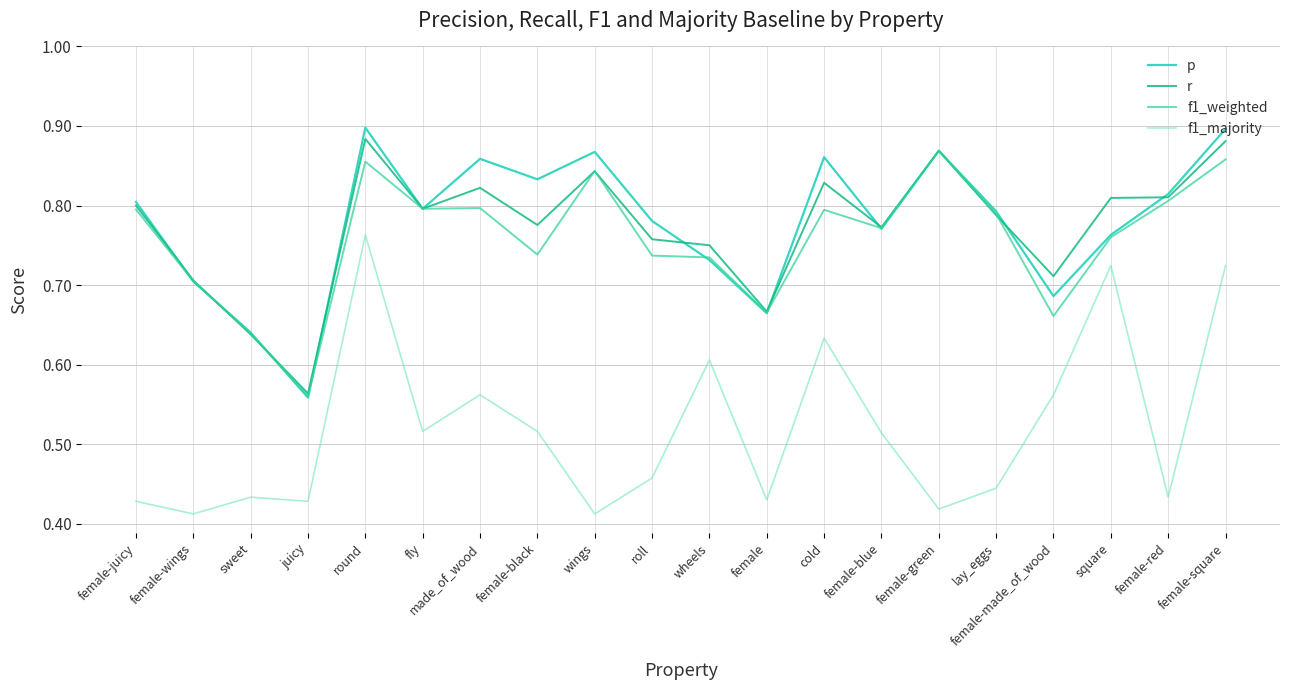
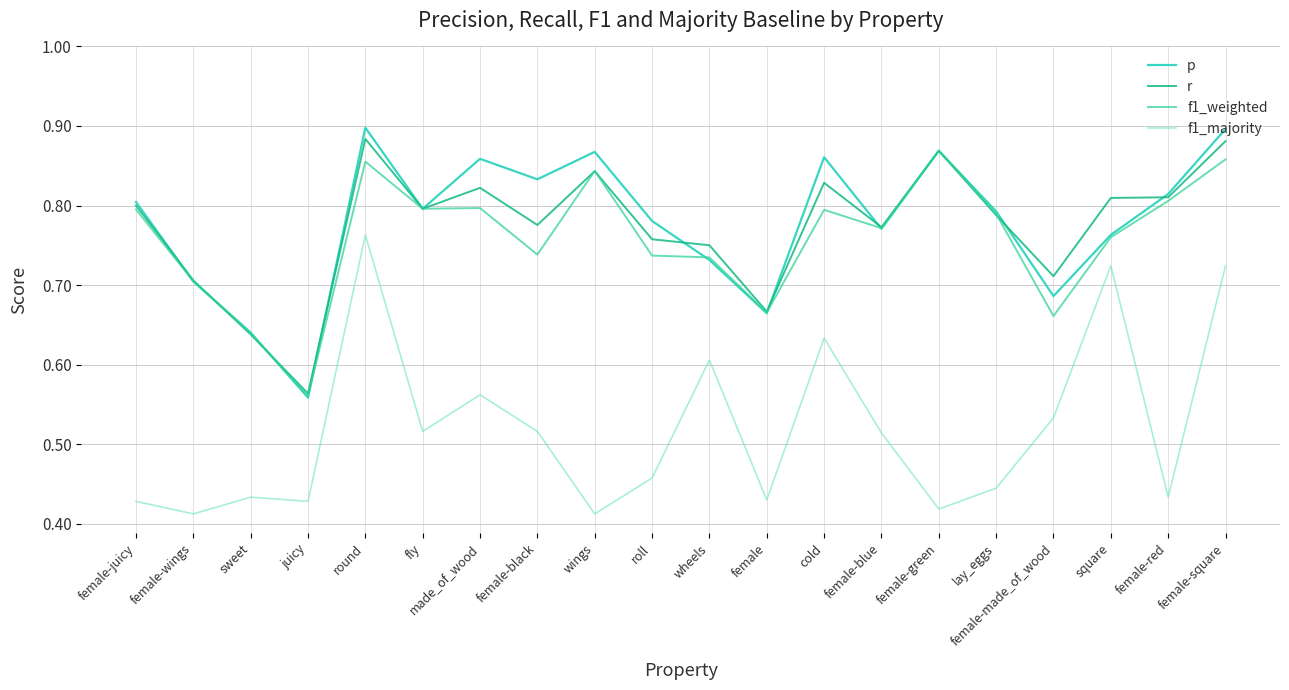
f1_majority, female-made_of_wood: 0.56 -> 0.53
